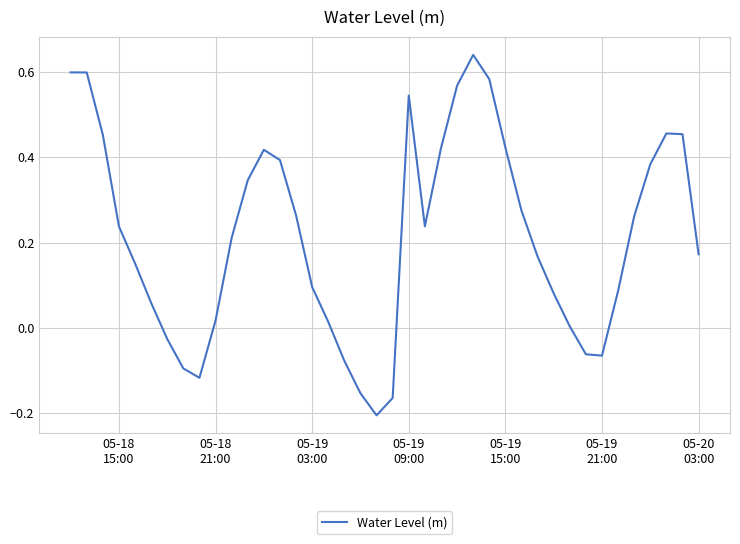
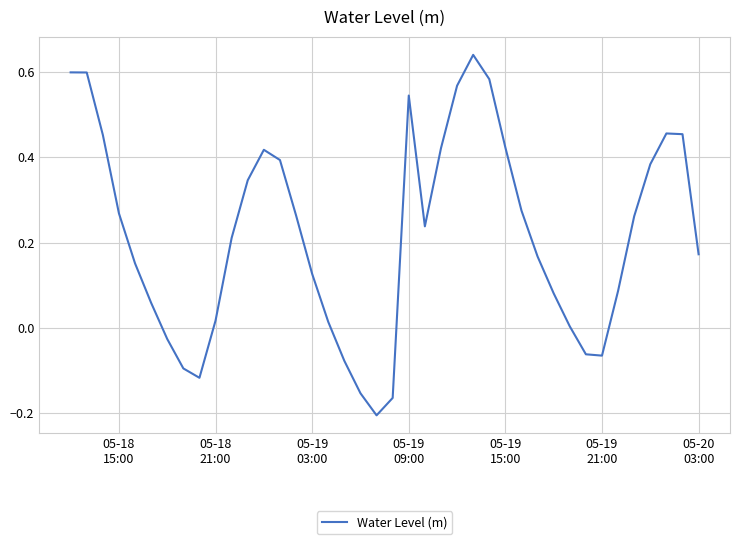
05-18 15:00: 0.24 -> 0.27
05-19 03:00: 0.10 -> 0.13
